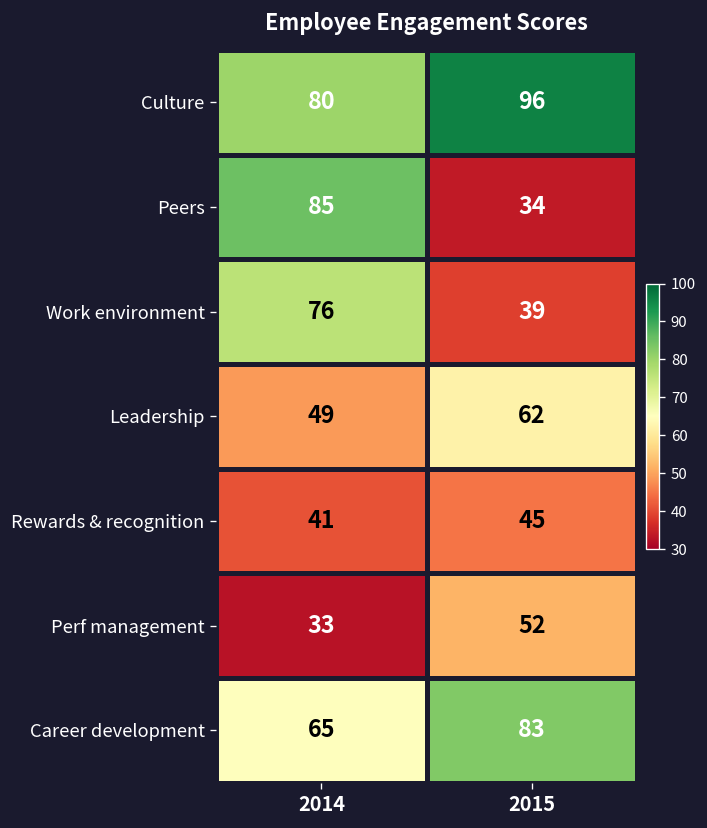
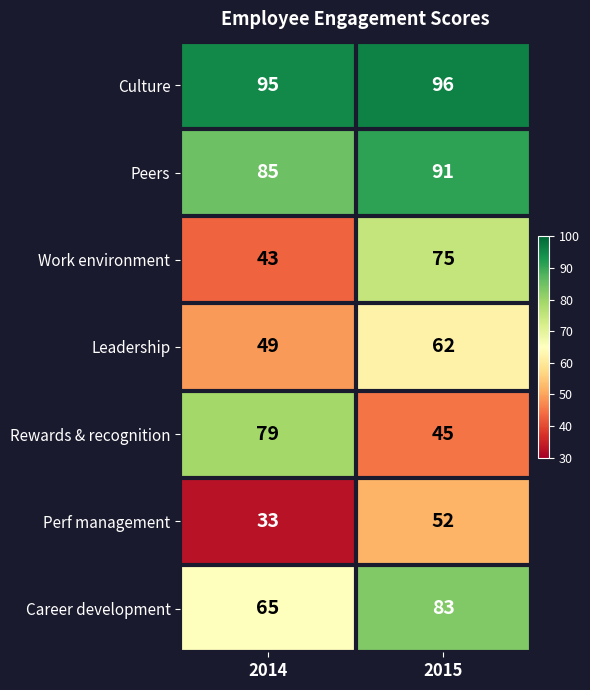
Culture, 2014: 80 -> 95
Peers, 2015: 34 -> 91
Work environment, 2014: 76 -> 43
Work environment, 2015: 39 -> 75
Rewards & recognition, 2014: 41 -> 79
